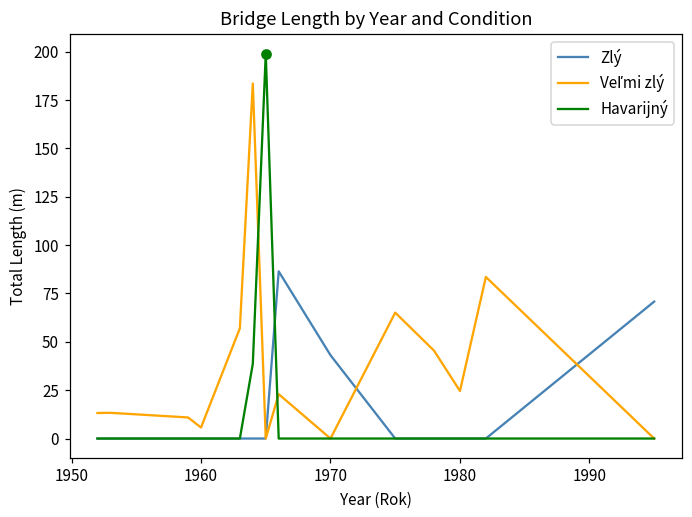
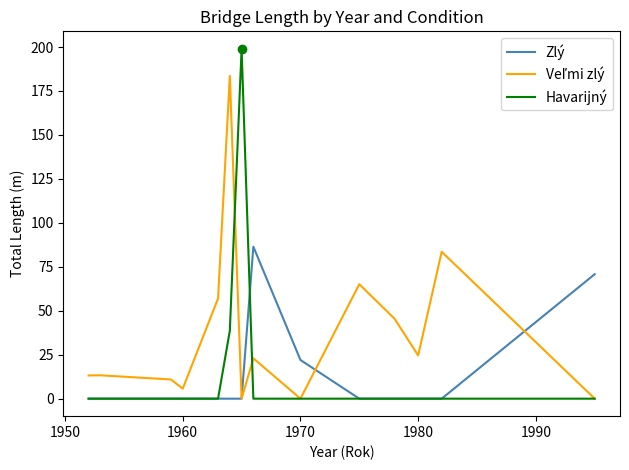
Zlý, 1970: 43 -> 22
